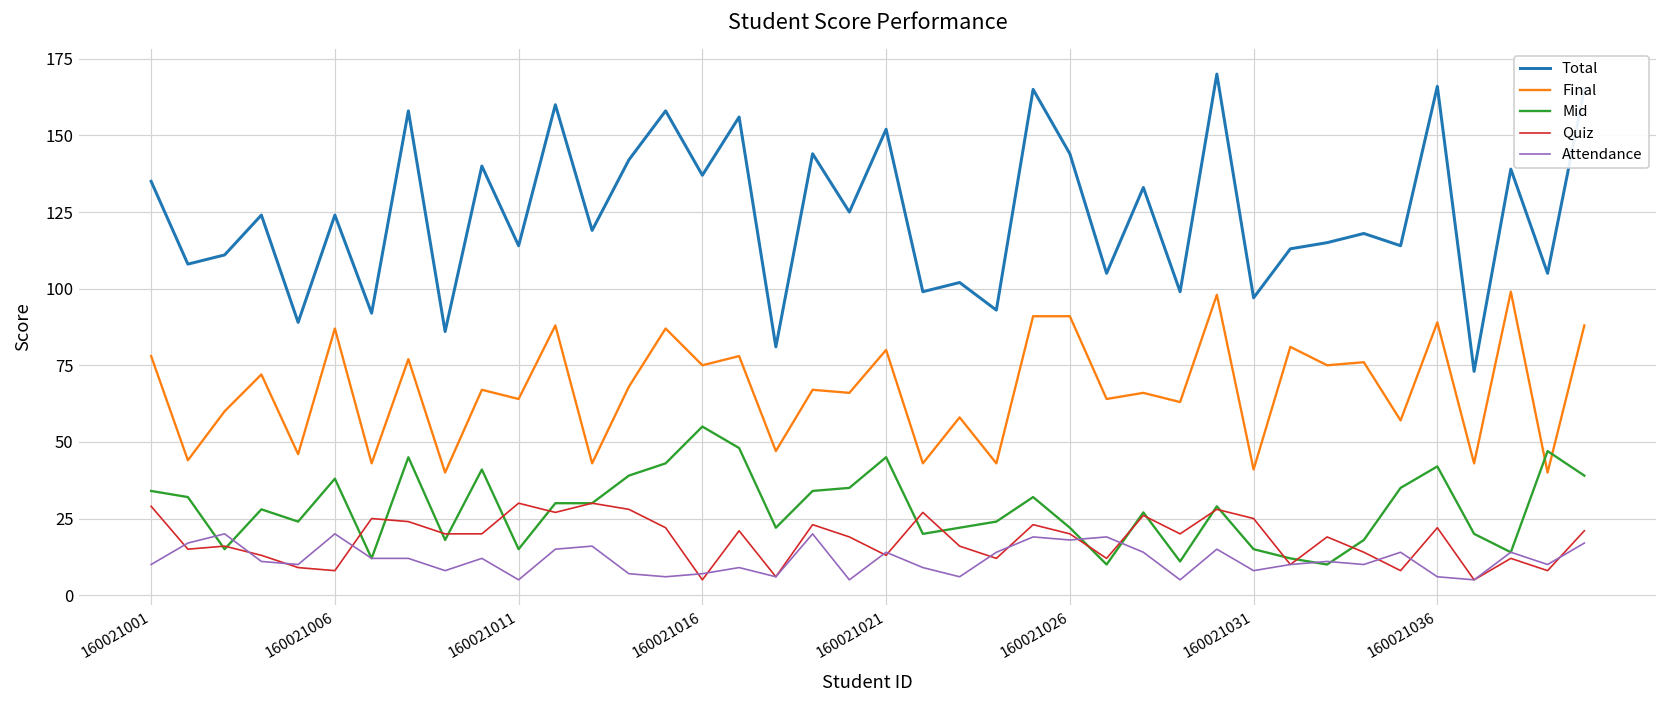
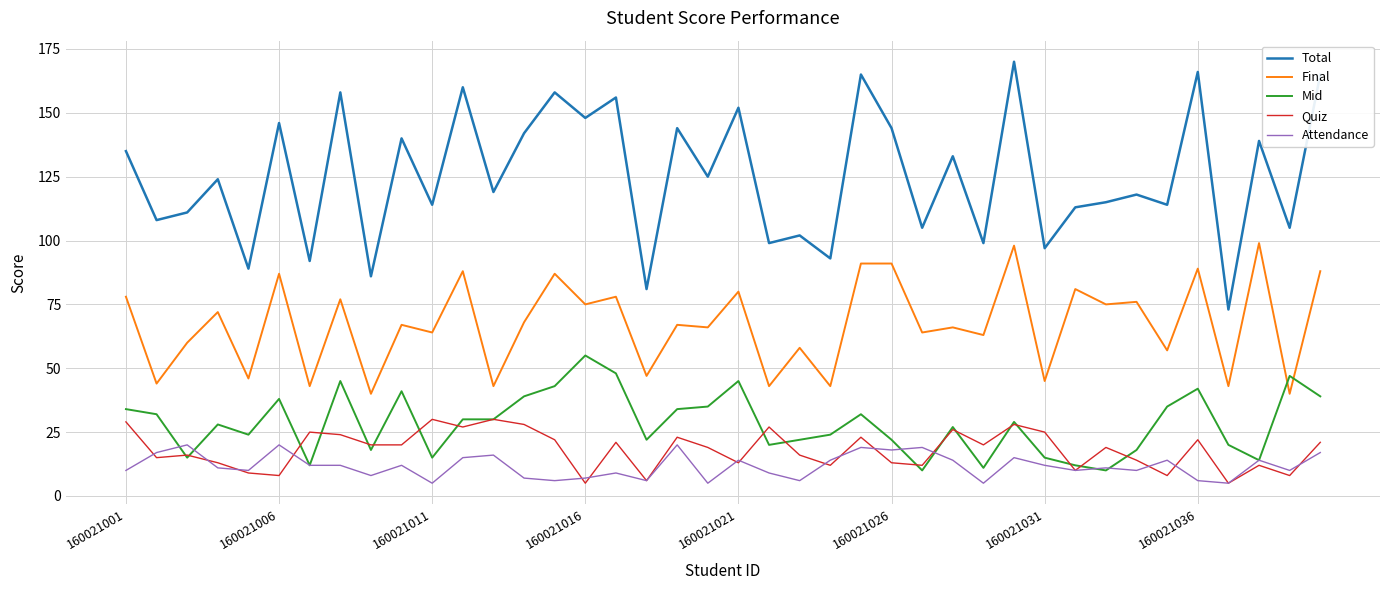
Total, 160021006: 124 -> 146
Total, 160021016: 137 -> 148
Quiz, 160021026: 20 -> 13
Final, 160021031: 41 -> 45
Attendance, 160021031: 8 -> 12
